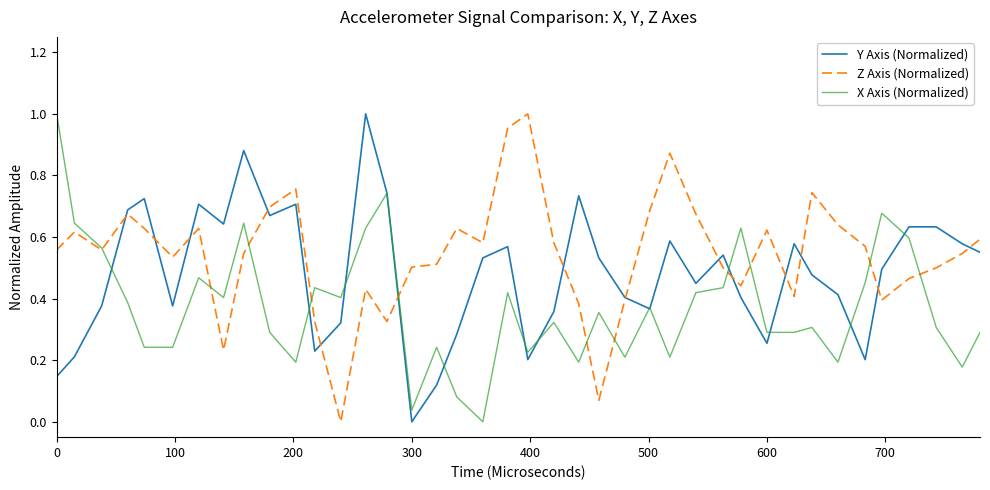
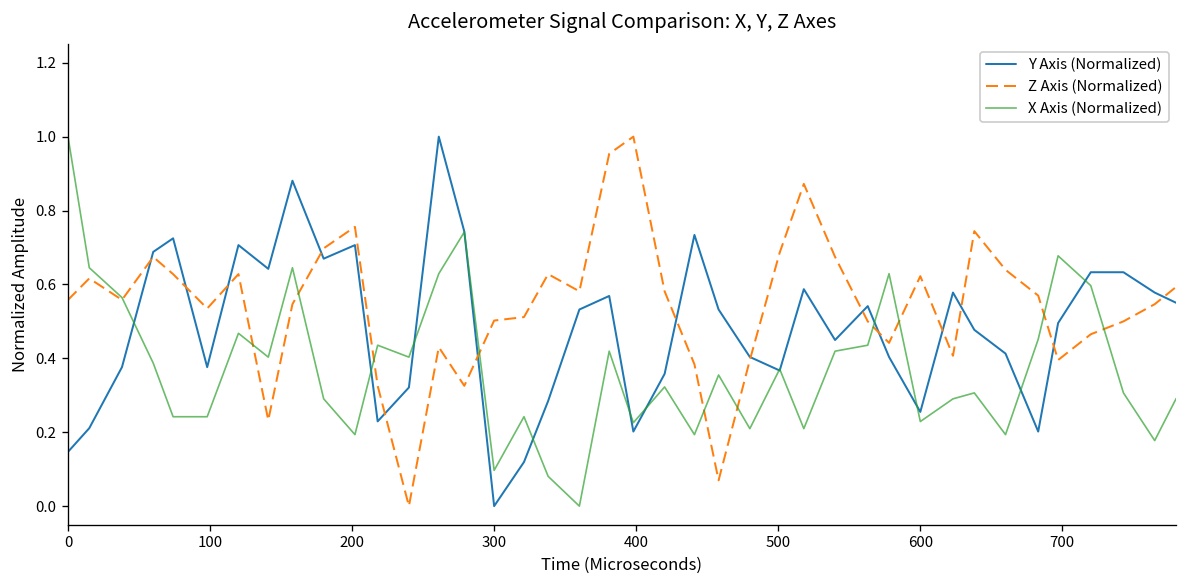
X Axis (Normalized), 300: 0.04 -> 0.10
X Axis (Normalized), 600: 0.29 -> 0.23
